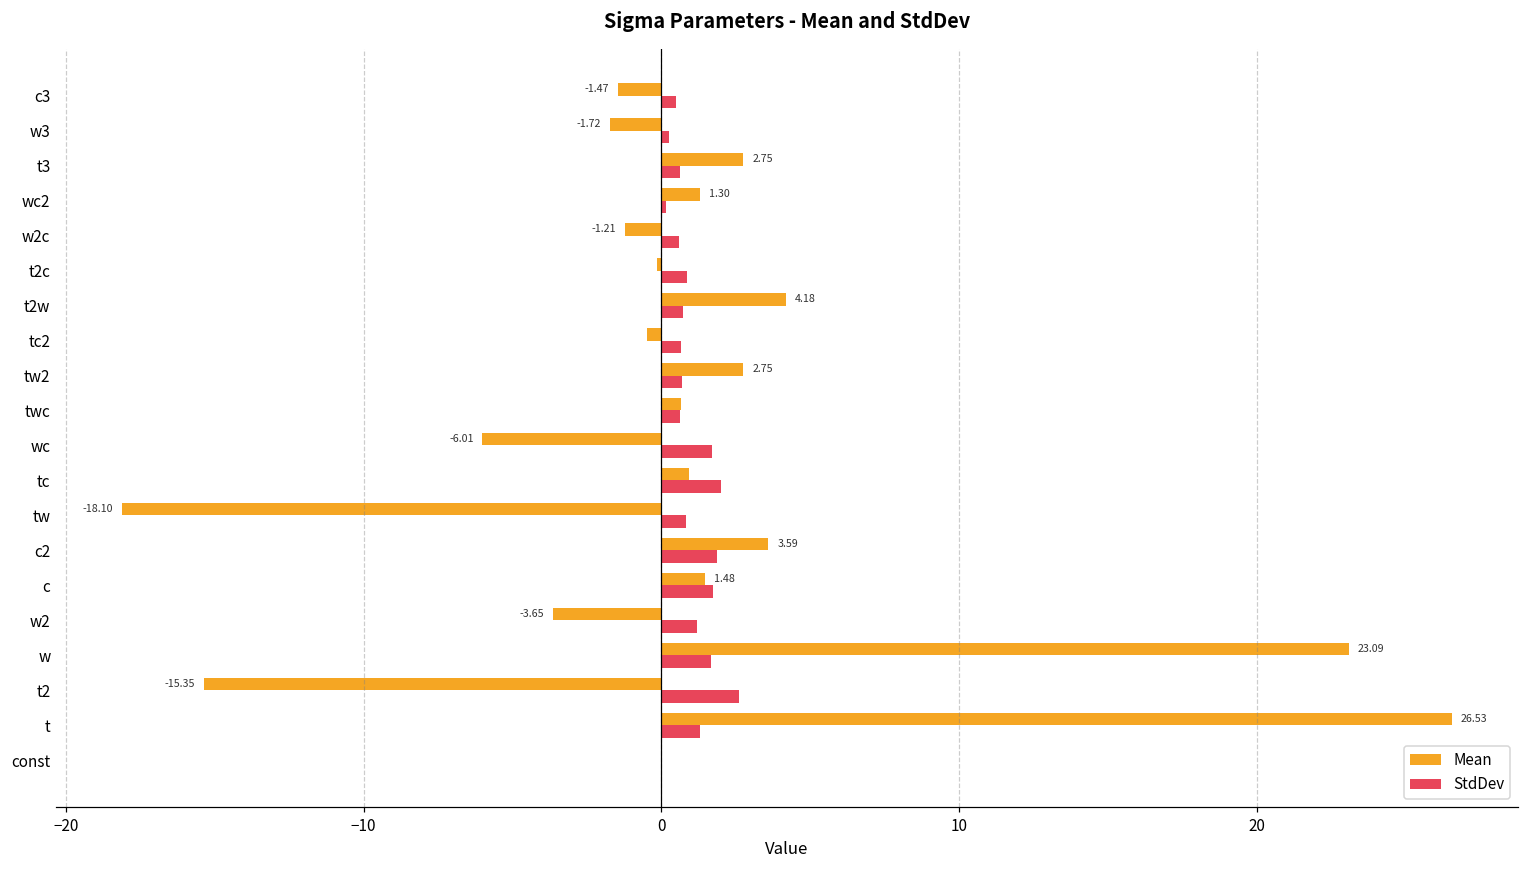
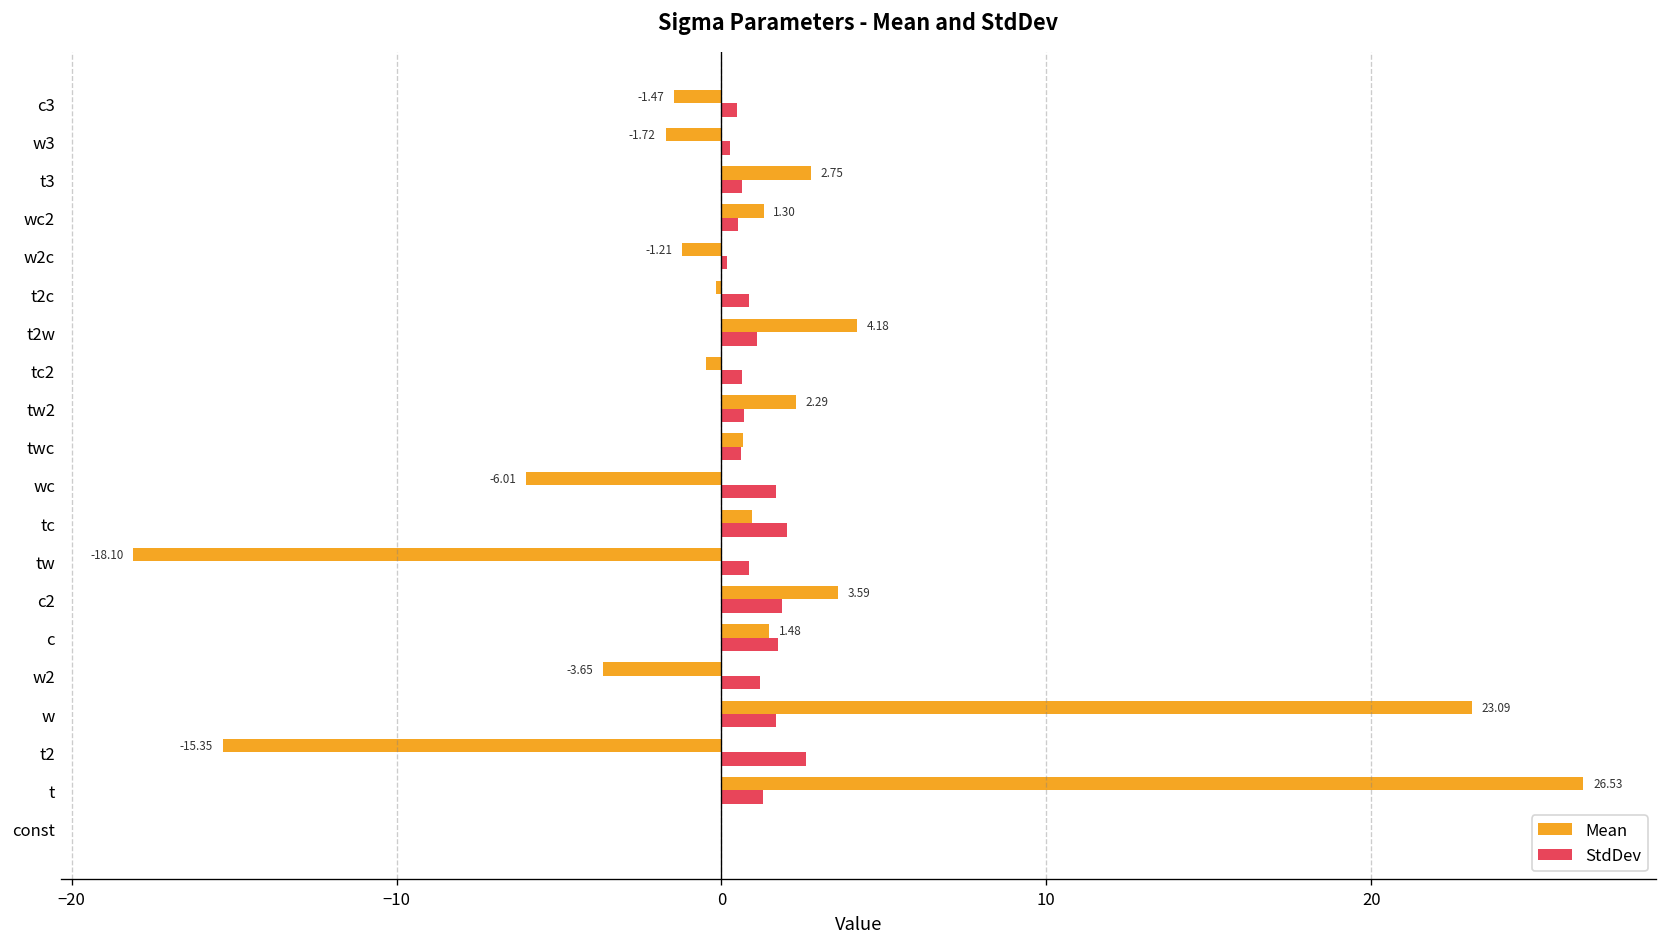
StdDev, wc2: 0.2 -> 0.5
StdDev, w2c: 0.6 -> 0.2
StdDev, t2w: 0.7 -> 1.1
Mean, tw2: 2.75 -> 2.29
